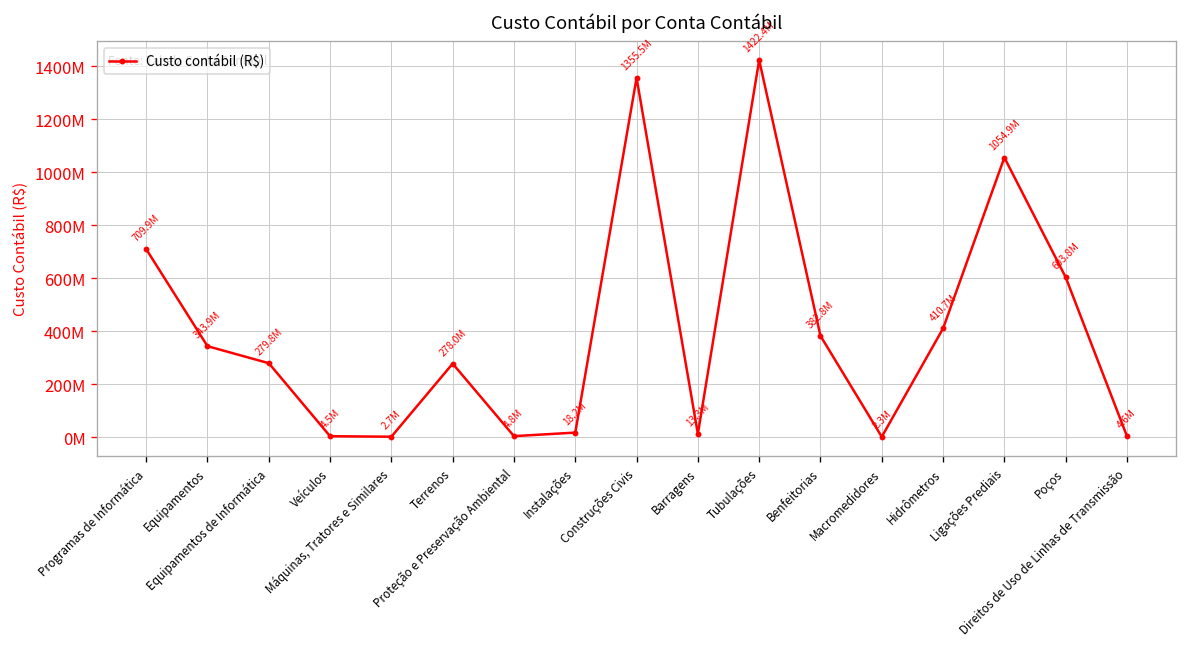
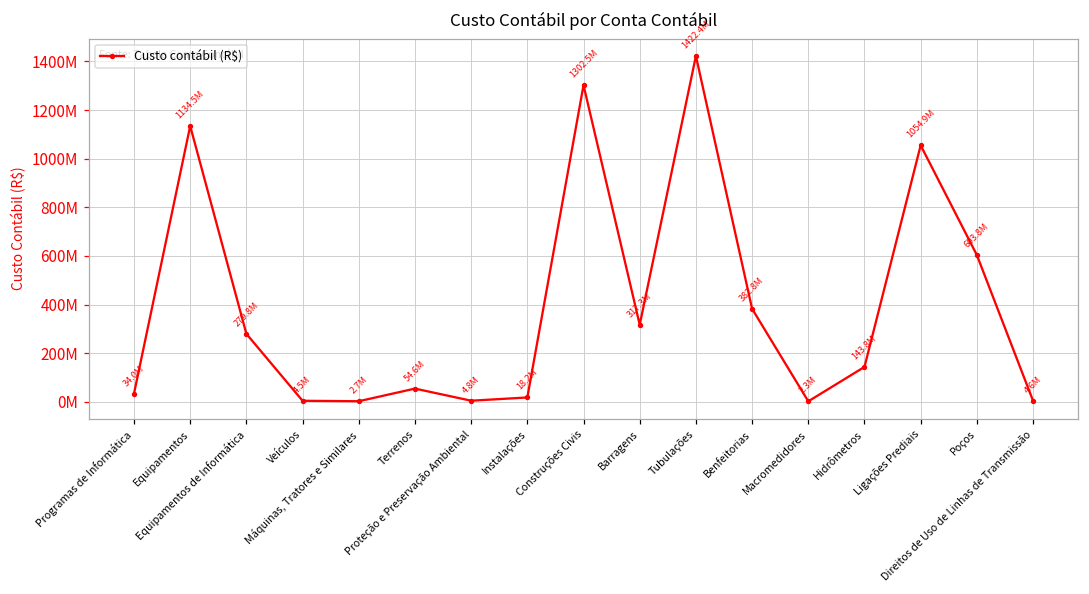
Programas de Informática: 709.9M -> 34.0M
Equipamentos: 343.9M -> 1134.5M
Terrenos: 278.0M -> 54.6M
Construções Civis: 1355.5M -> 1302.5M
Barragens: 13.3M -> 317.3M
Hidrômetros: 410.7M -> 143.8M
